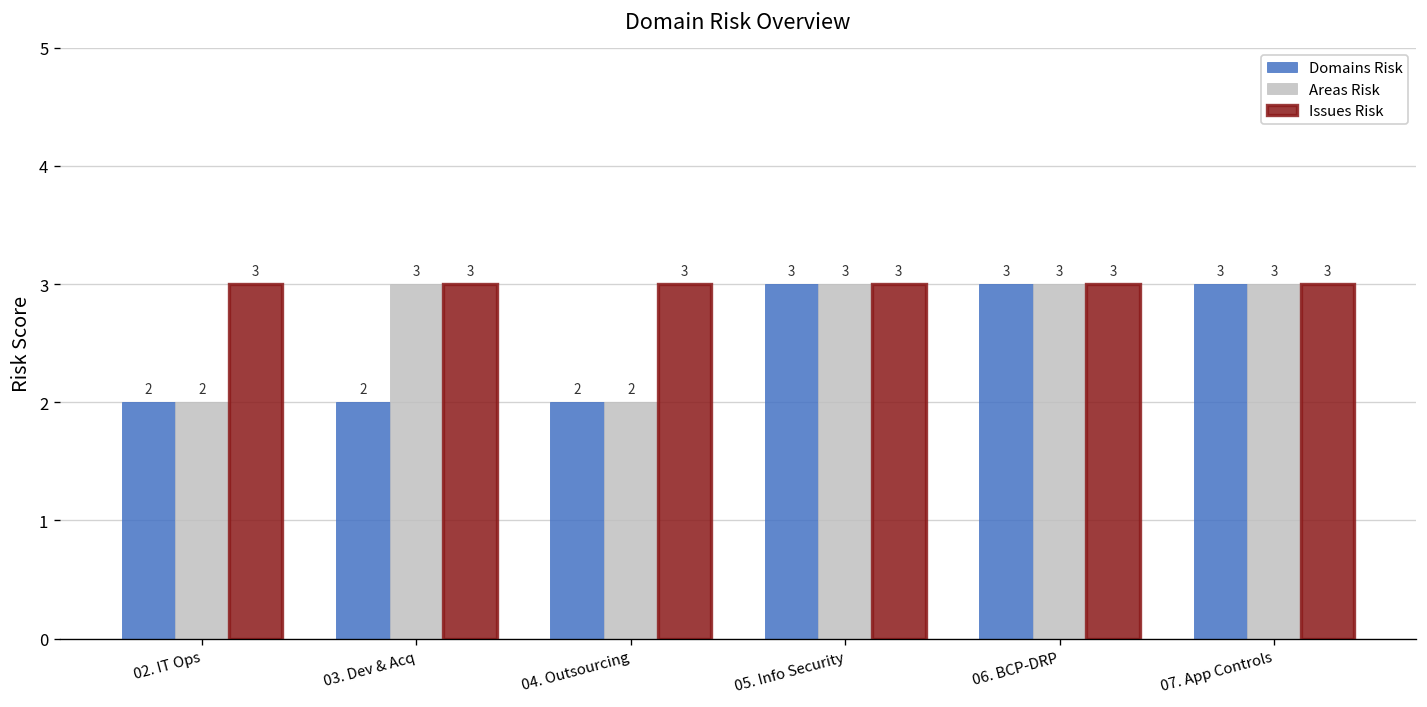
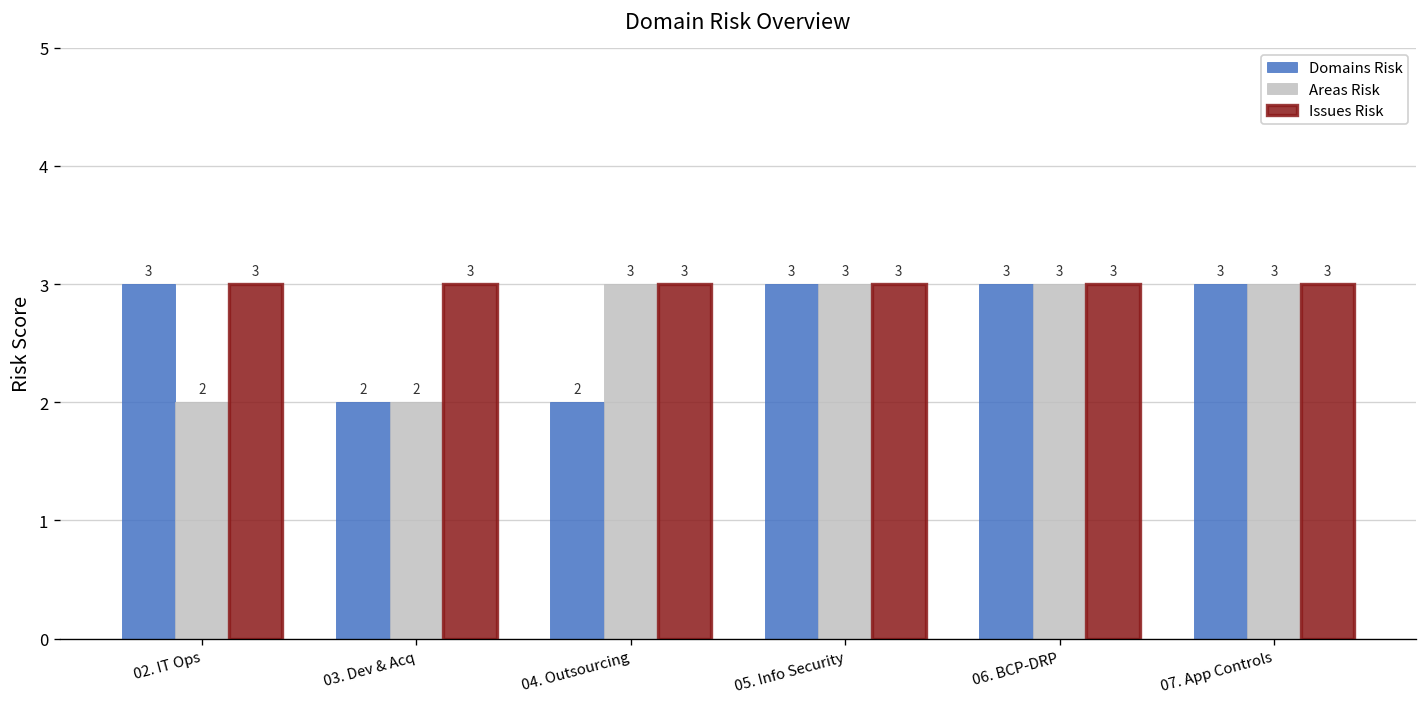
Domains Risk, 02. IT Ops: 2 -> 3
Areas Risk, 03. Dev & Acq: 3 -> 2
Areas Risk, 04. Outsourcing: 2 -> 3
